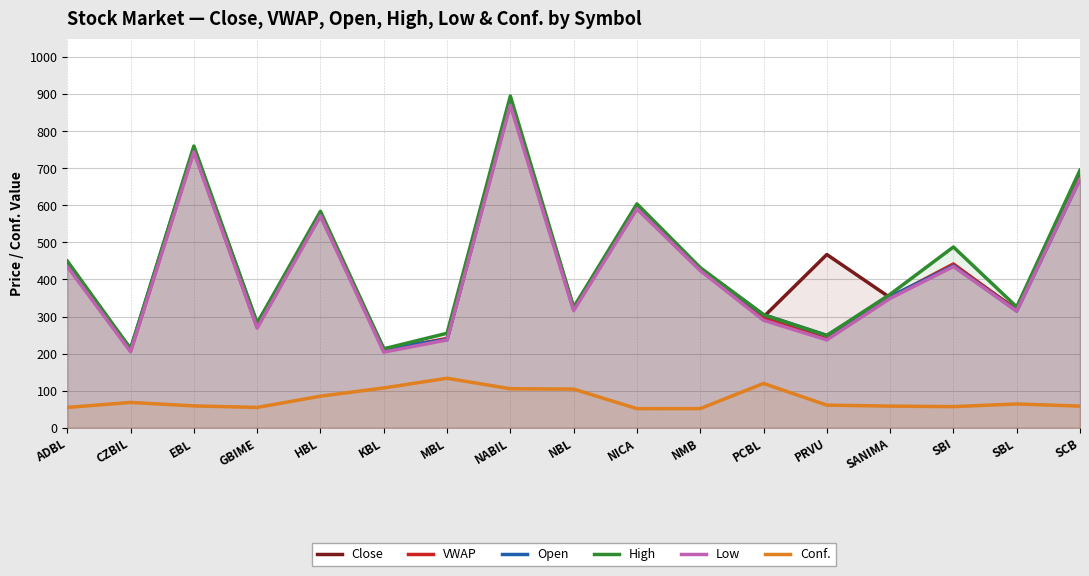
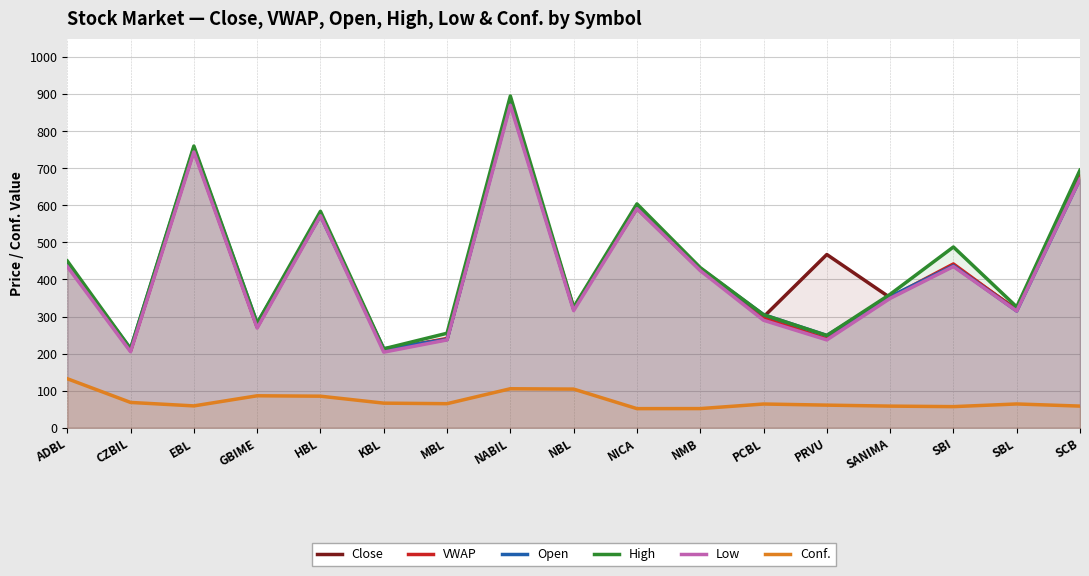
Conf., ADBL: 50 -> 130
Conf., GBIME: 50 -> 90
Conf., KBL: 110 -> 70
Conf., MBL: 130 -> 60
Conf., PCBL: 120 -> 60
